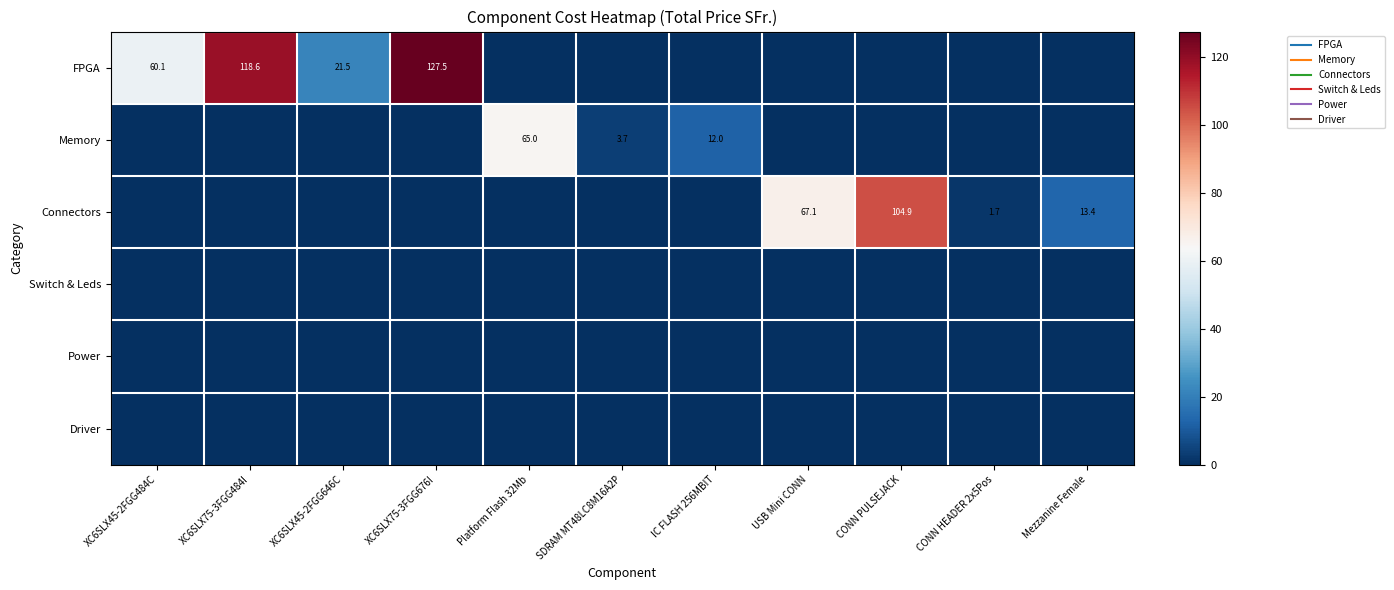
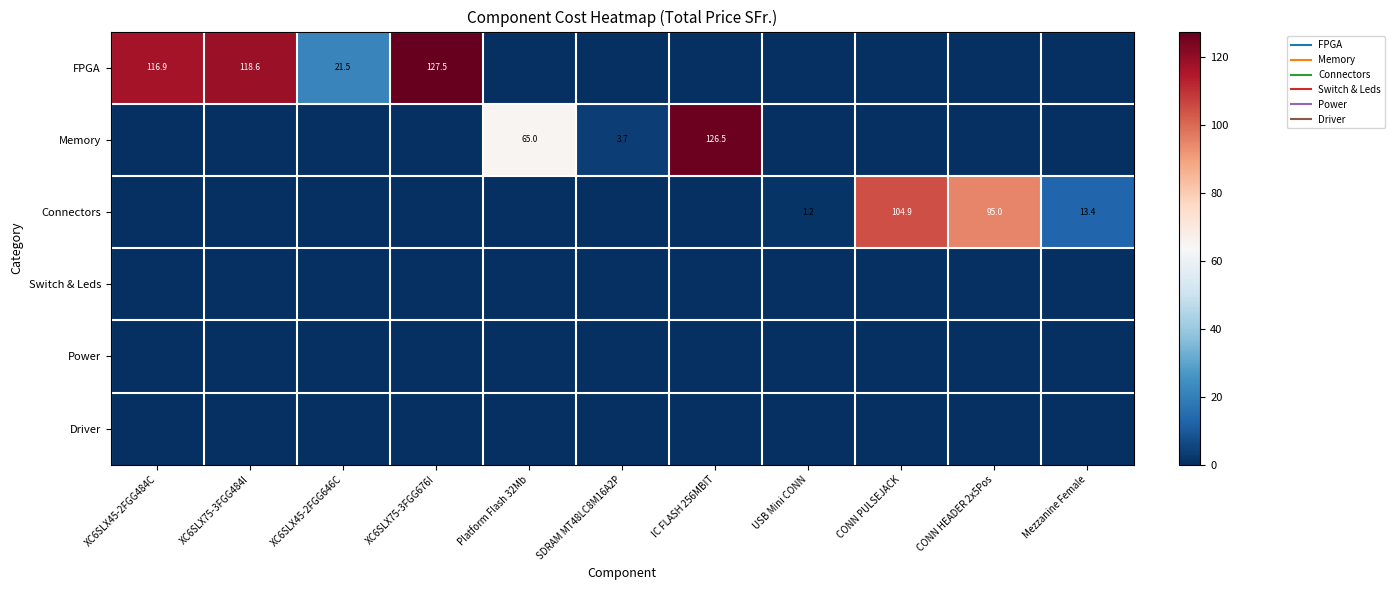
FPGA, XC6SLX45-2FGG484C: 60.1 -> 116.9
Memory, IC FLASH 256MBIT: 12.0 -> 126.5
Connectors, USB Mini CONN: 67.1 -> 1.2
Connectors, CONN HEADER 2x5Pos: 1.7 -> 95.0
